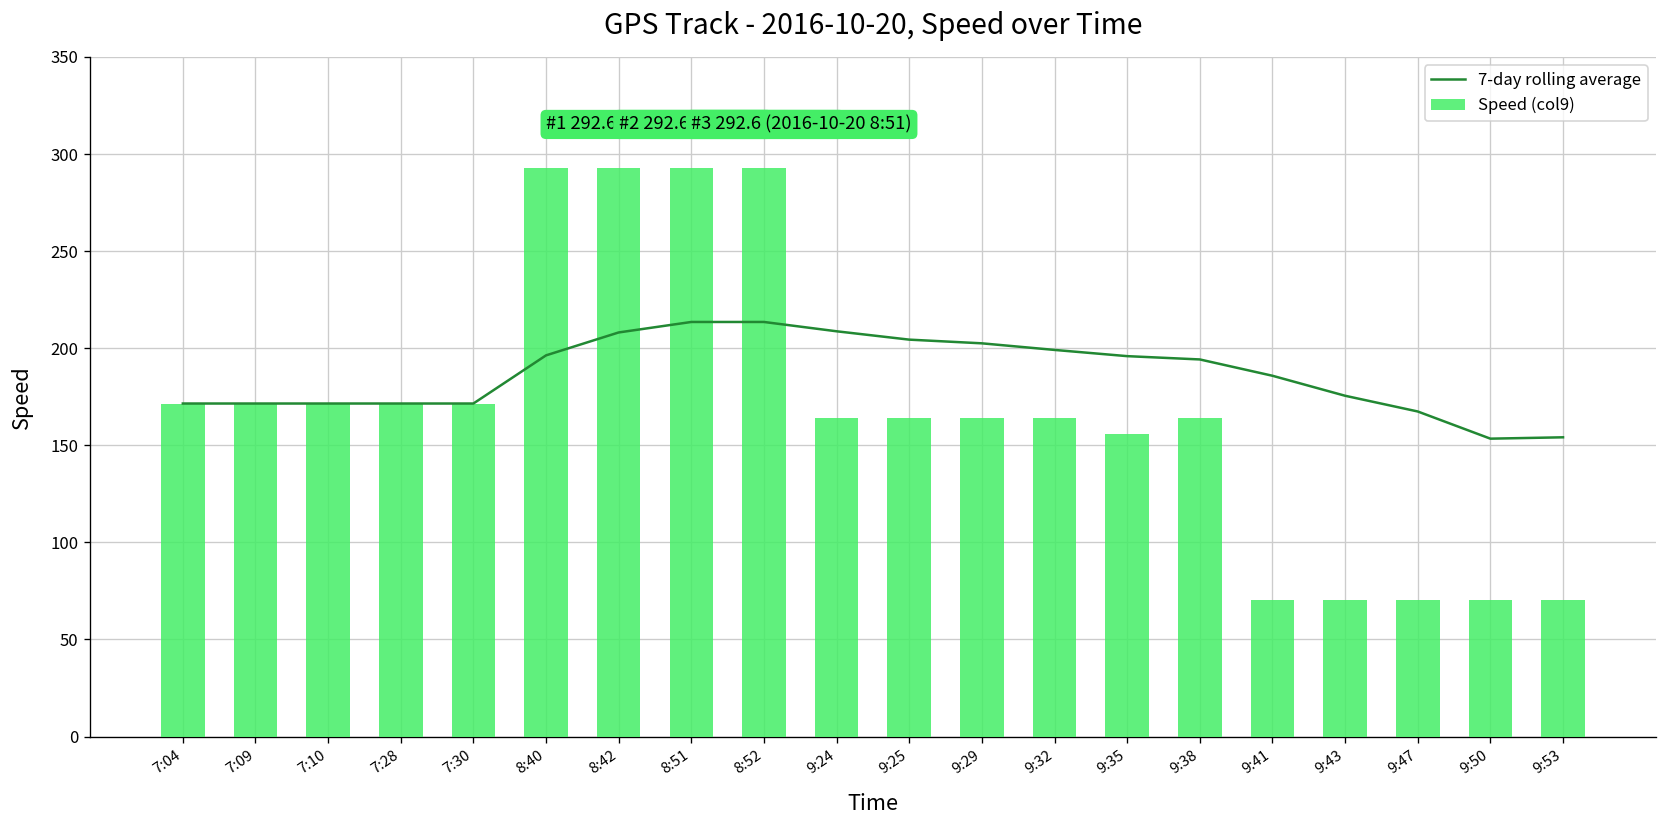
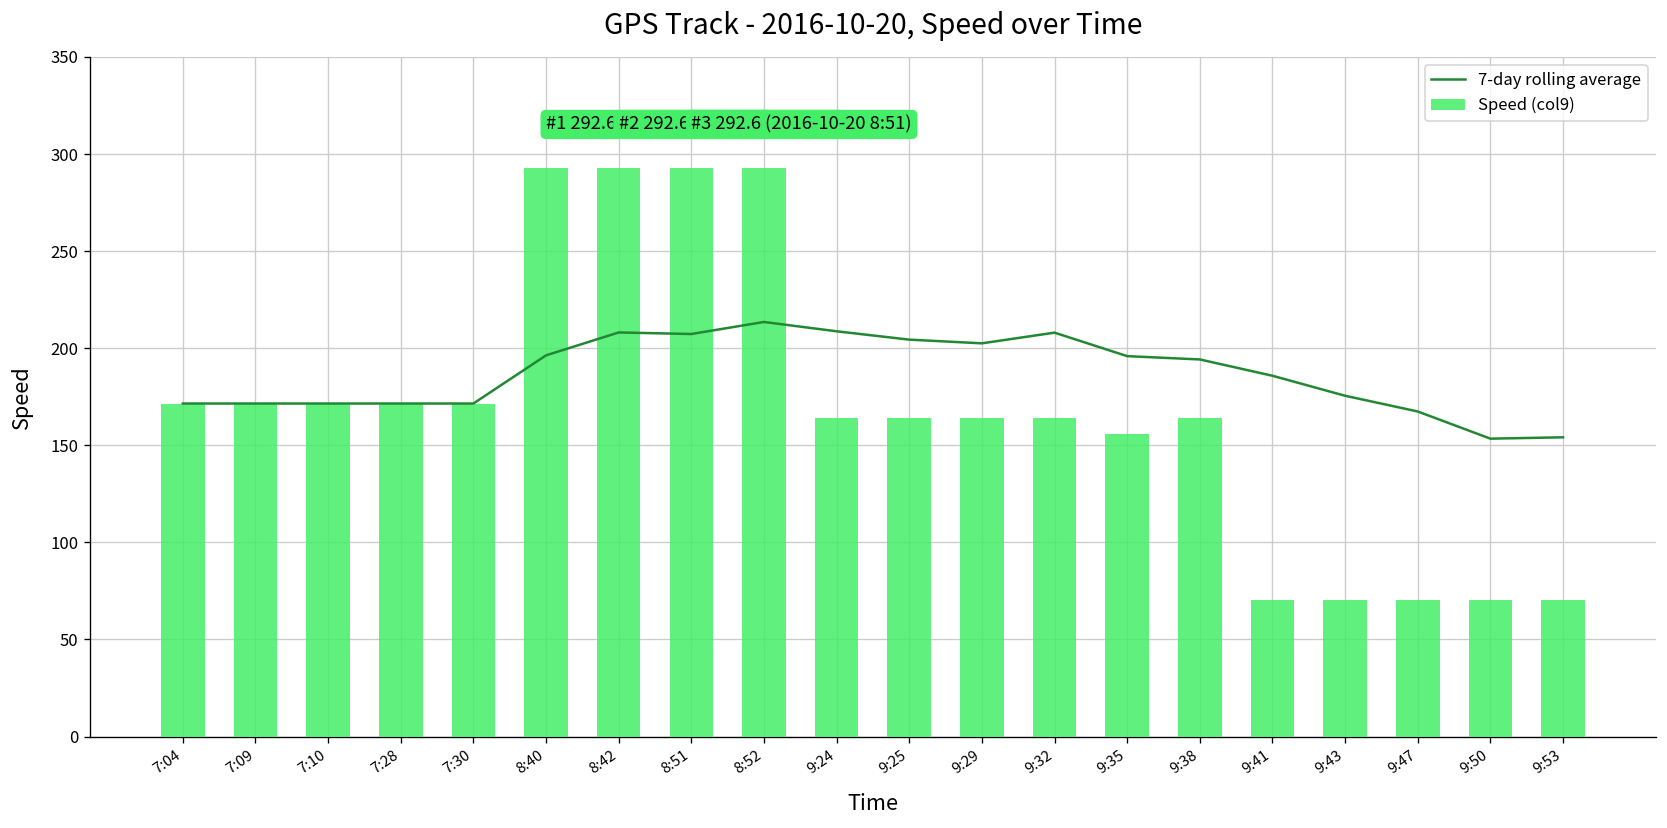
7-day rolling average, 8:51: 214 -> 207
7-day rolling average, 9:32: 199 -> 208
